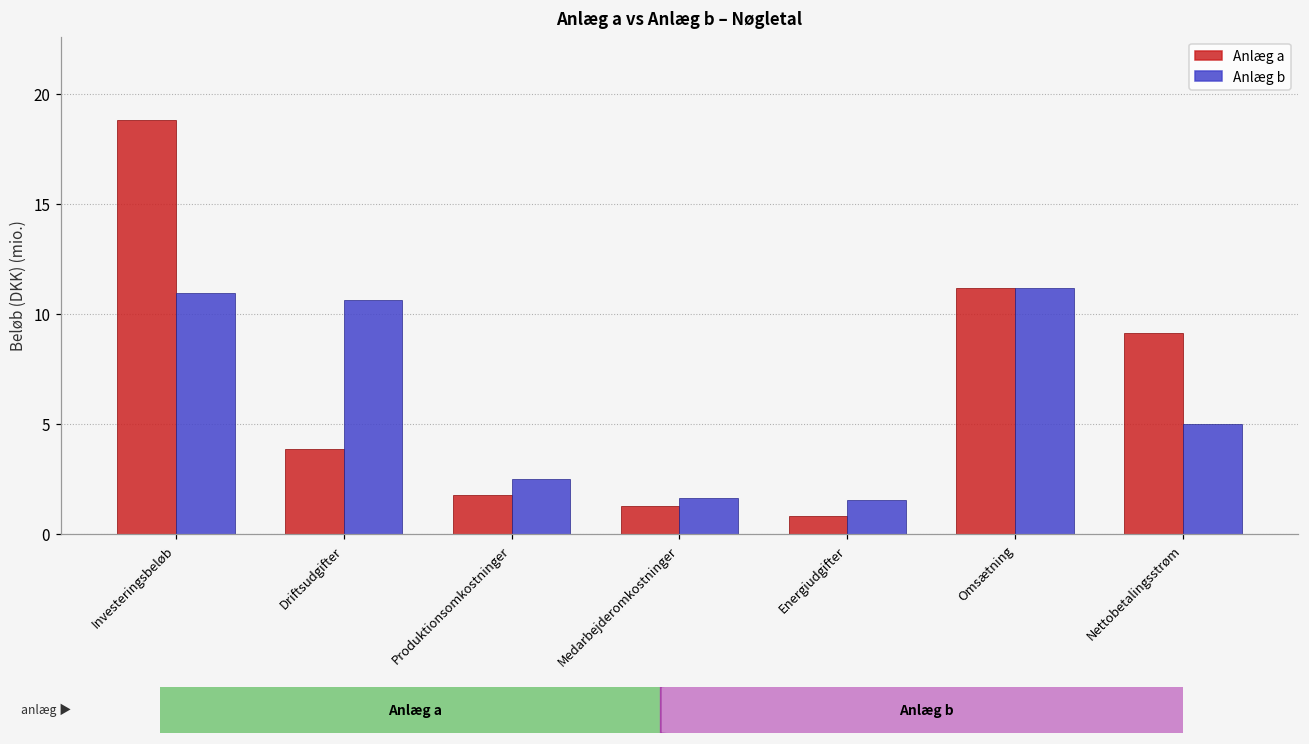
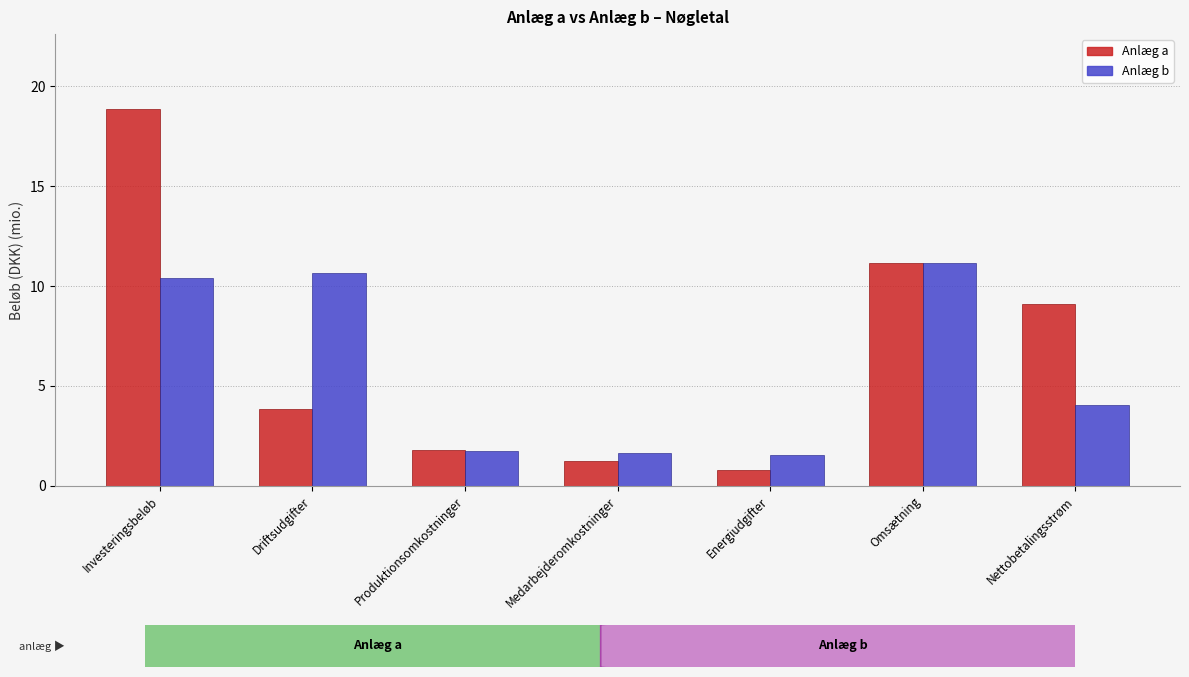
Anlæg b, Investeringsbeløb: 10.9 -> 10.4
Anlæg b, Produktionsomkostninger: 2.5 -> 1.7
Anlæg b, Nettobetalingsstrøm: 5.0 -> 4.1
